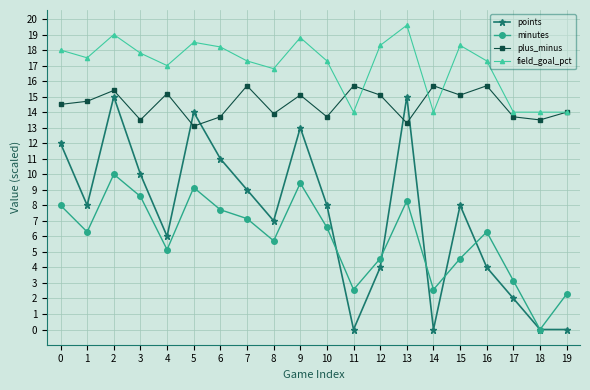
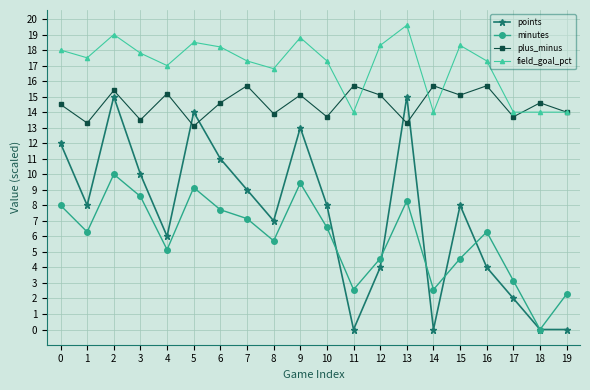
plus_minus, 1: 14.7 -> 13.3
plus_minus, 6: 13.7 -> 14.6
plus_minus, 18: 13.5 -> 14.6
